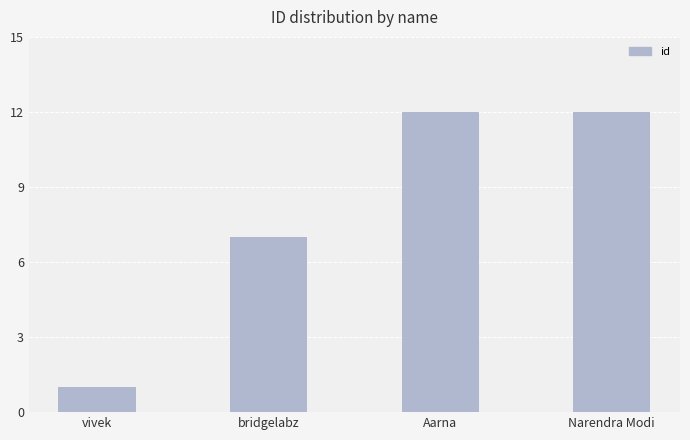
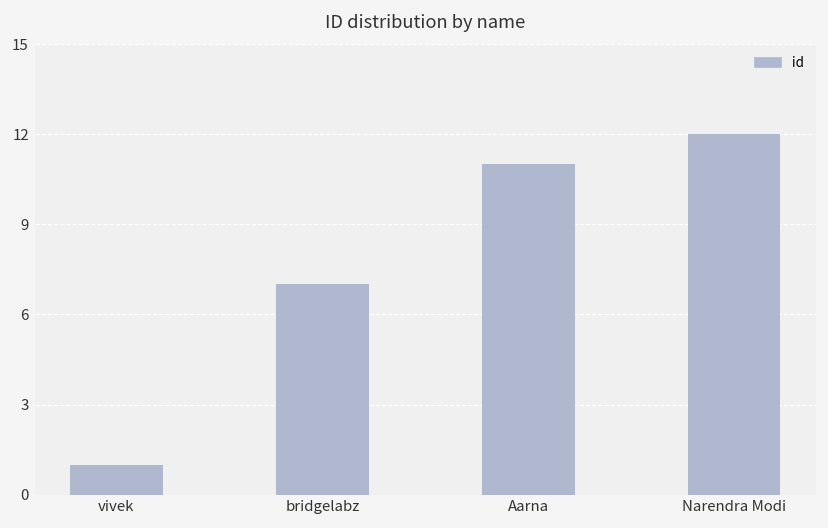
Aarna: 12 -> 11
